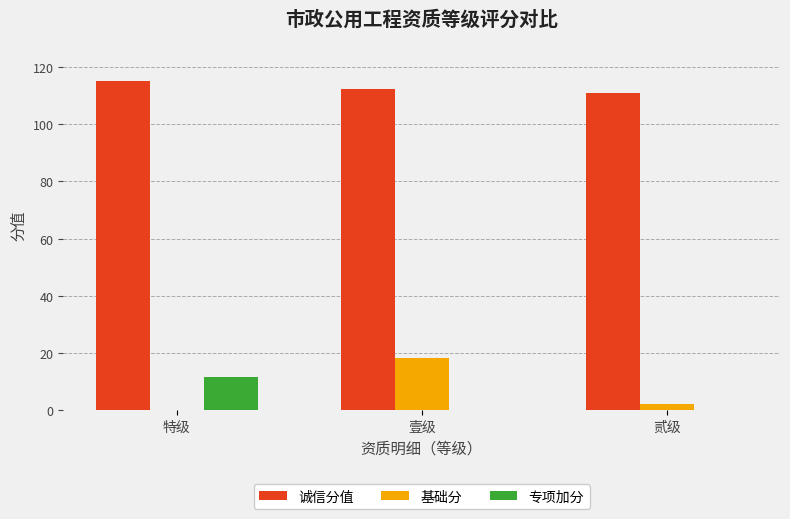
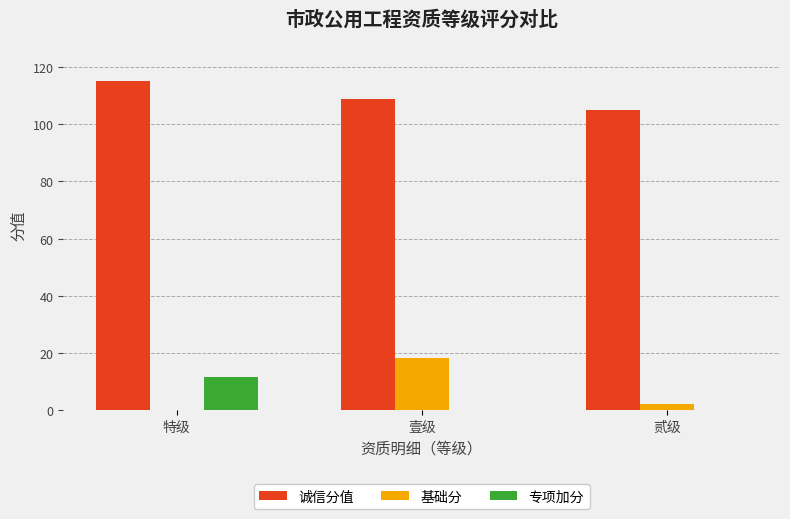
诚信分值, 壹级: 112 -> 109
诚信分值, 贰级: 111 -> 105
